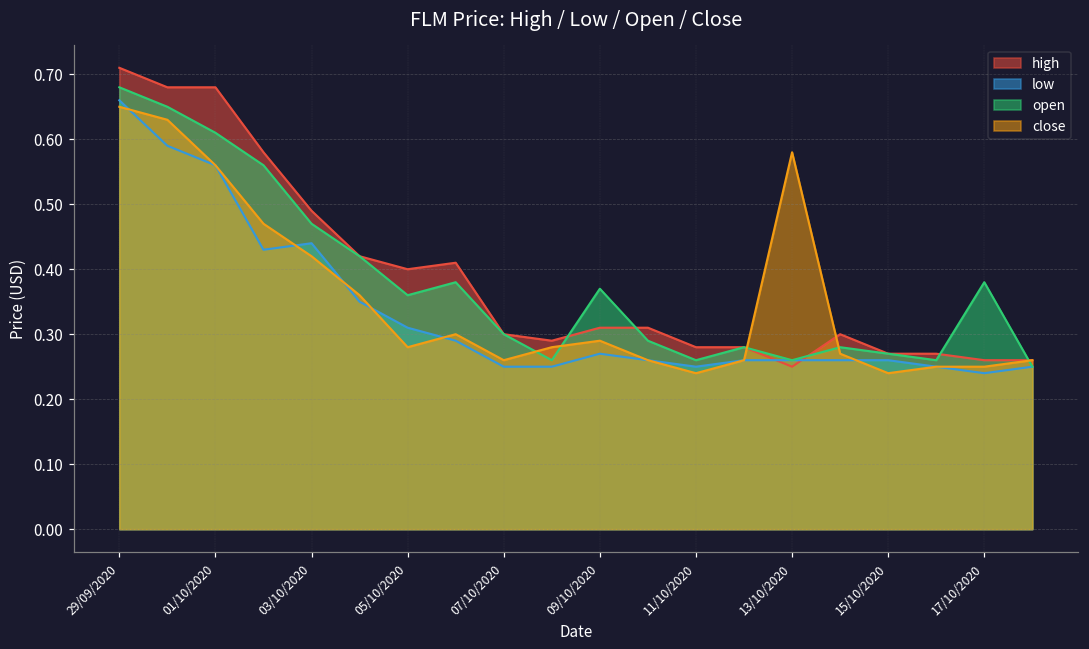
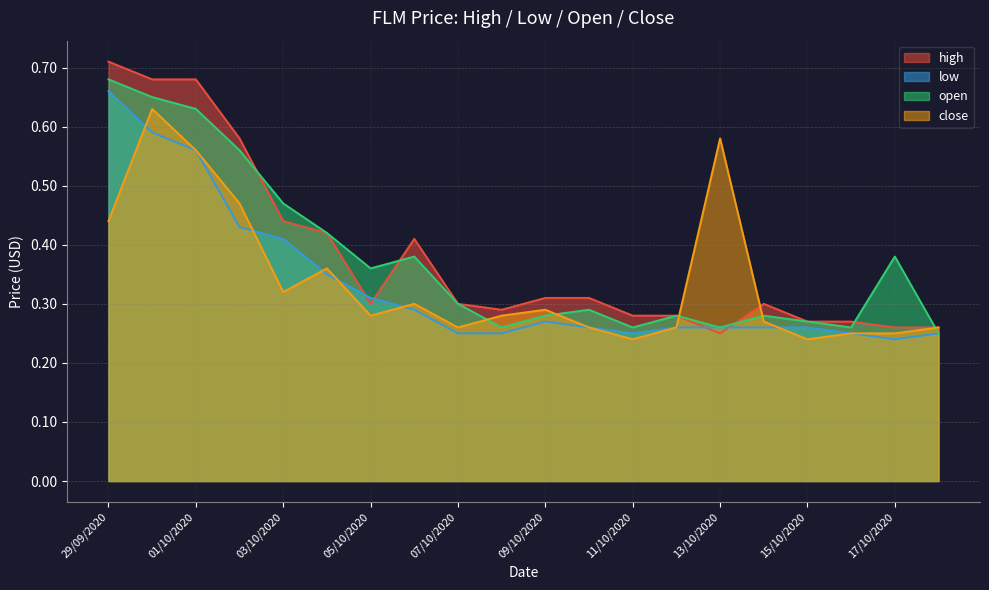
close, 29/09/2020: 0.65 -> 0.44
open, 01/10/2020: 0.61 -> 0.63
high, 03/10/2020: 0.49 -> 0.44
low, 03/10/2020: 0.44 -> 0.41
close, 03/10/2020: 0.42 -> 0.32
high, 05/10/2020: 0.4 -> 0.3
open, 09/10/2020: 0.37 -> 0.28
